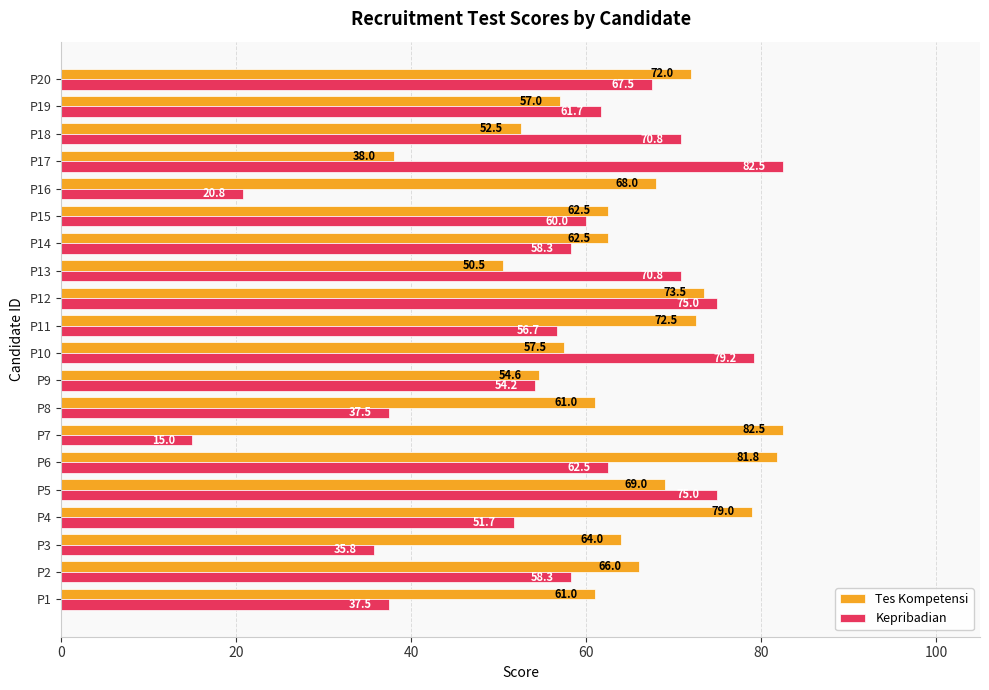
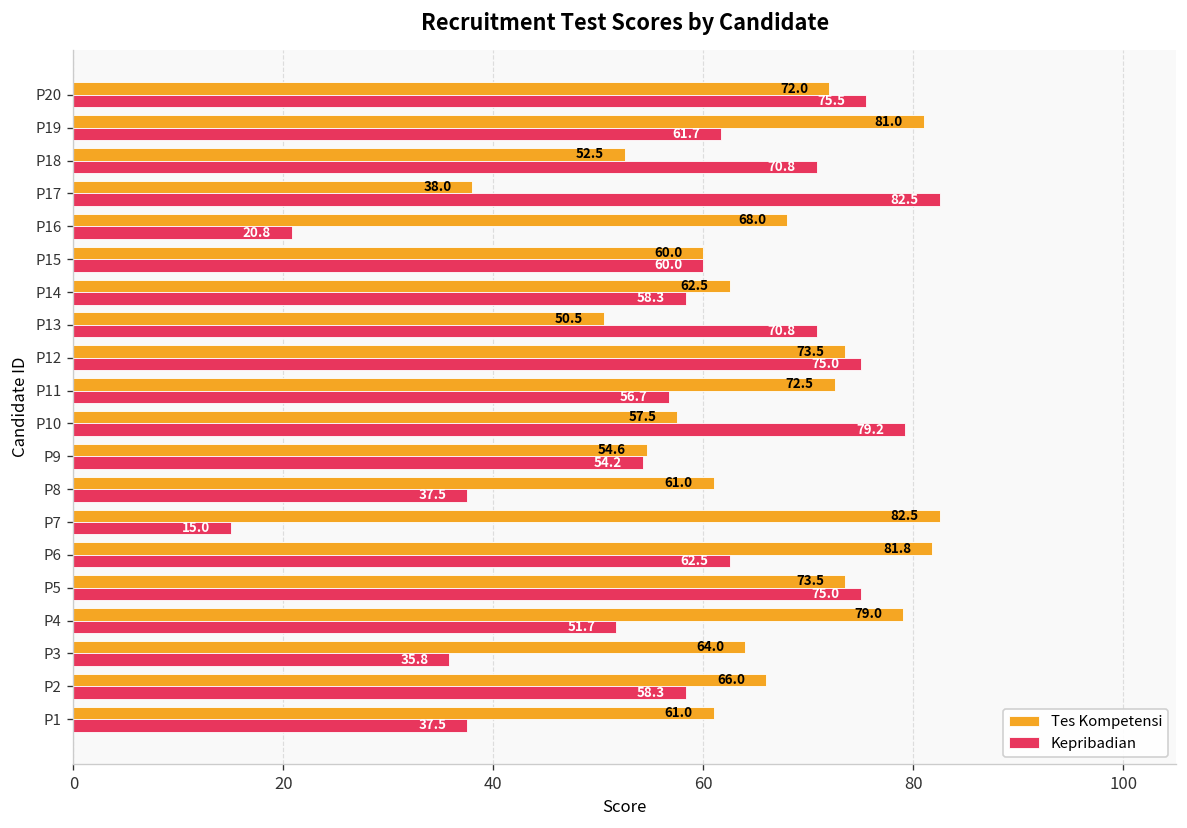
Kepribadian, P20: 67.5 -> 75.5
Tes Kompetensi, P19: 57.0 -> 81.0
Tes Kompetensi, P15: 62.5 -> 60.0
Tes Kompetensi, P5: 69.0 -> 73.5
